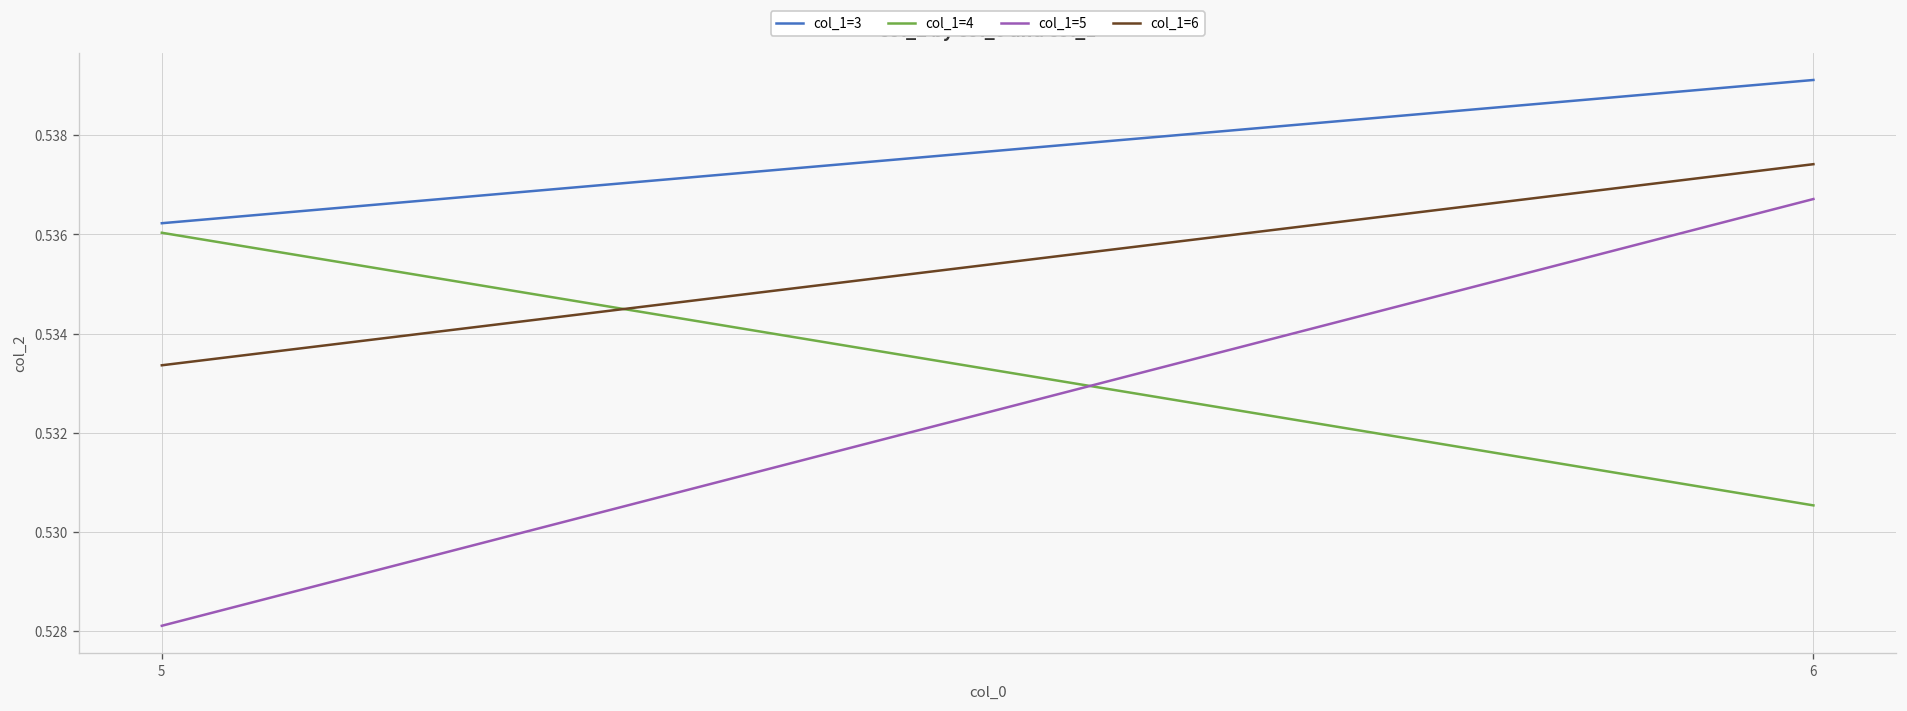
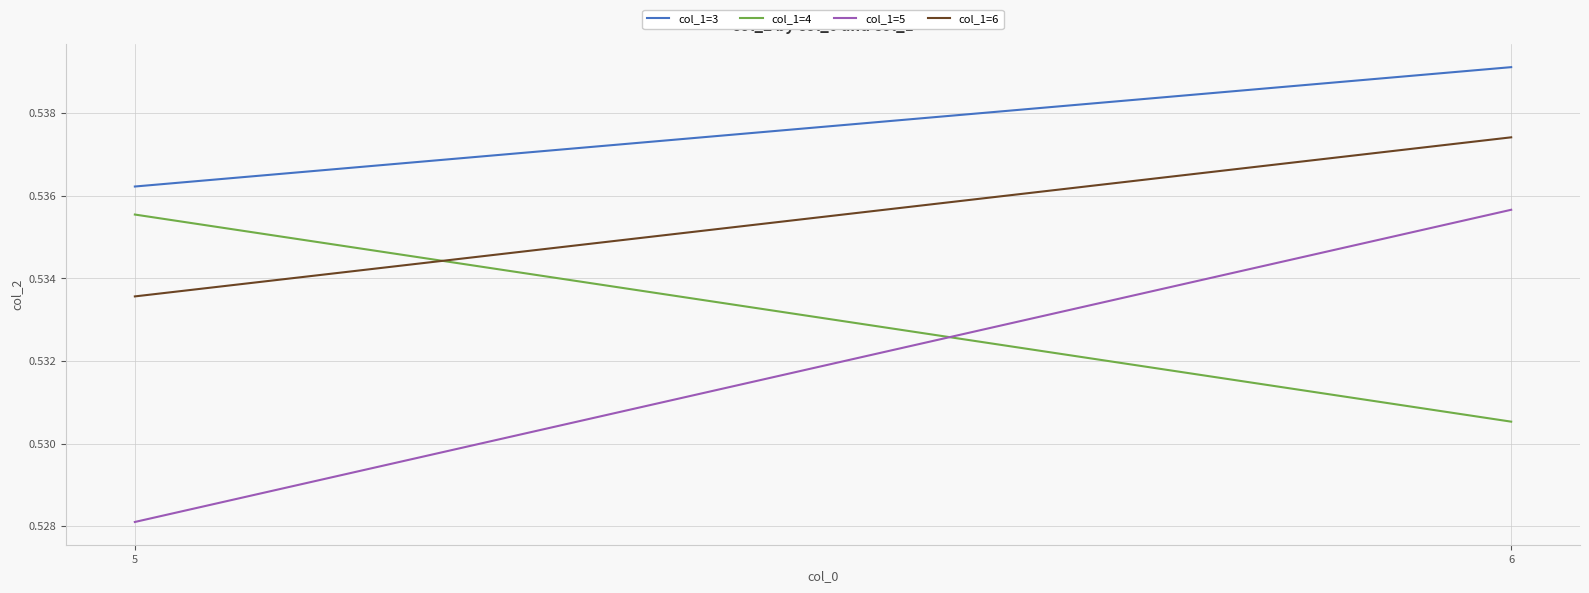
col_1=4, 5: 0.5360 -> 0.5355
col_1=6, 5: 0.5334 -> 0.5336
col_1=5, 6: 0.5367 -> 0.5357
